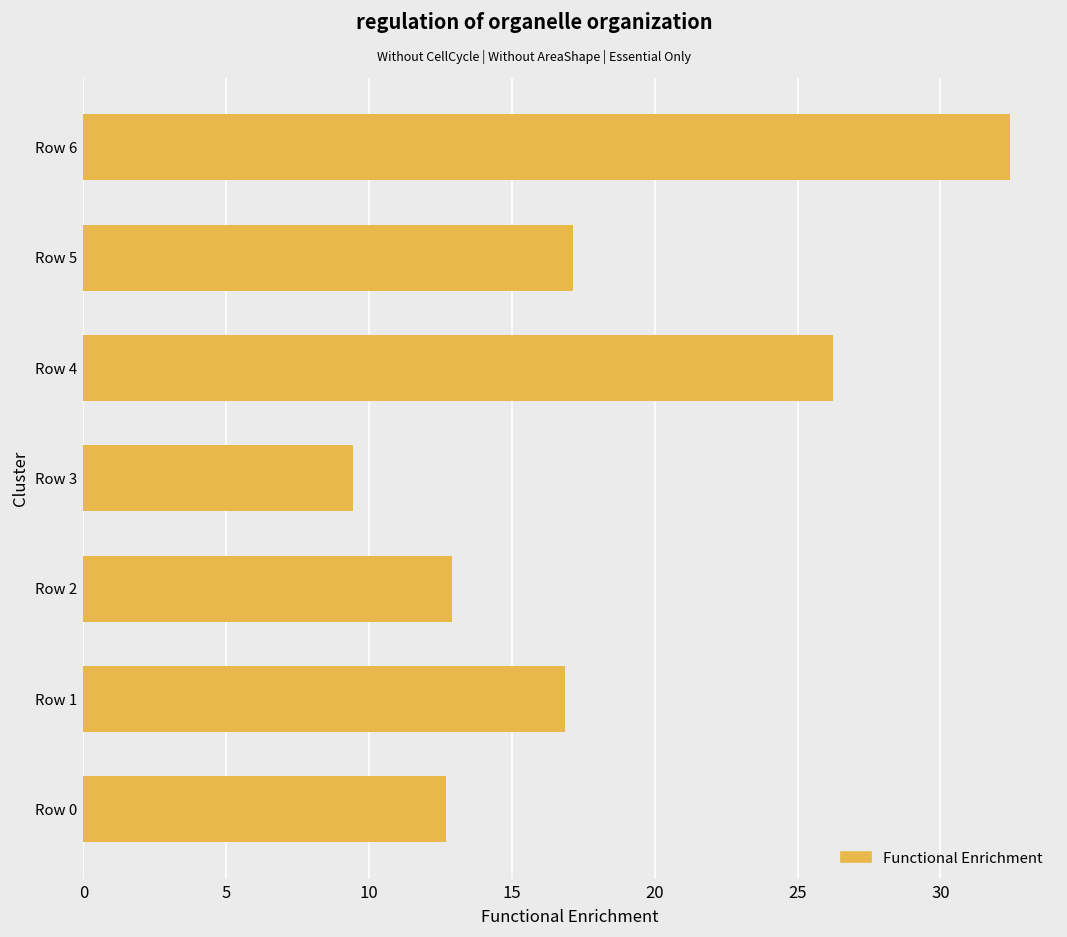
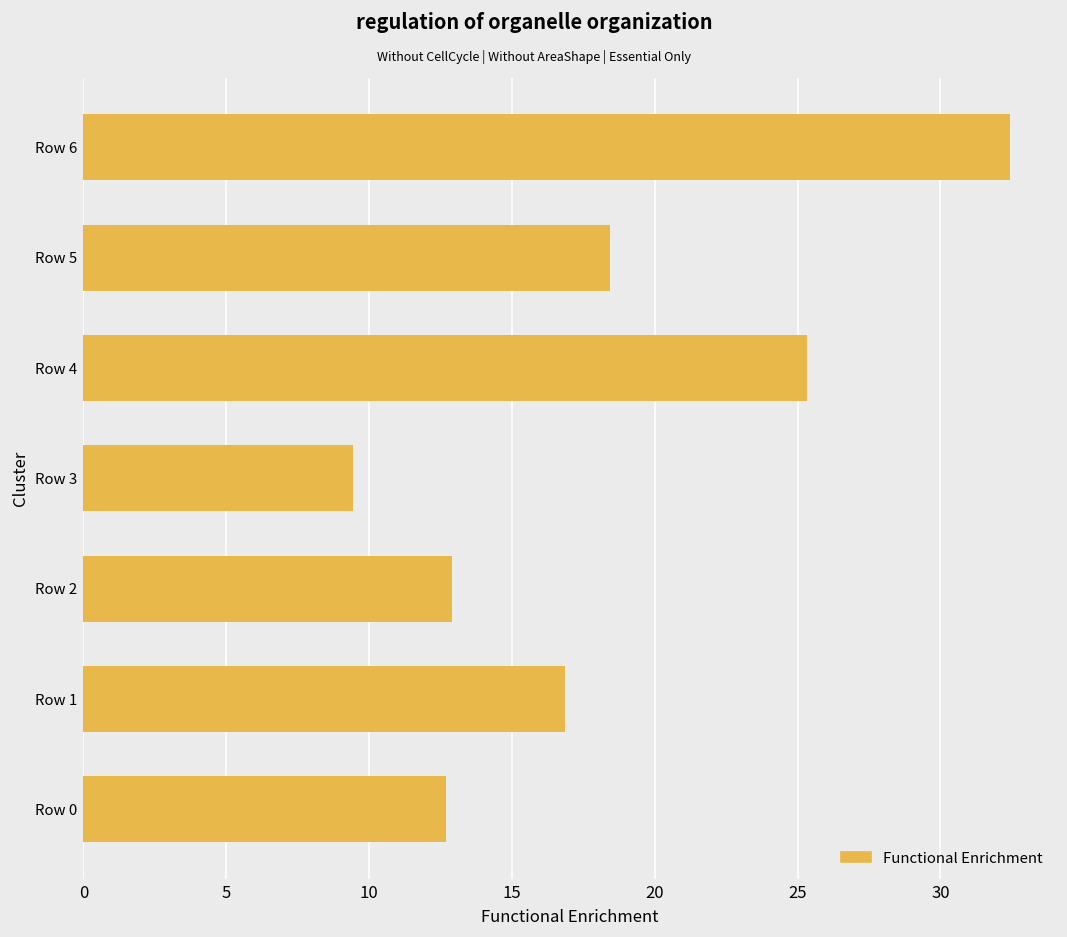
Row 5: 17.1 -> 18.4
Row 4: 26.2 -> 25.3
